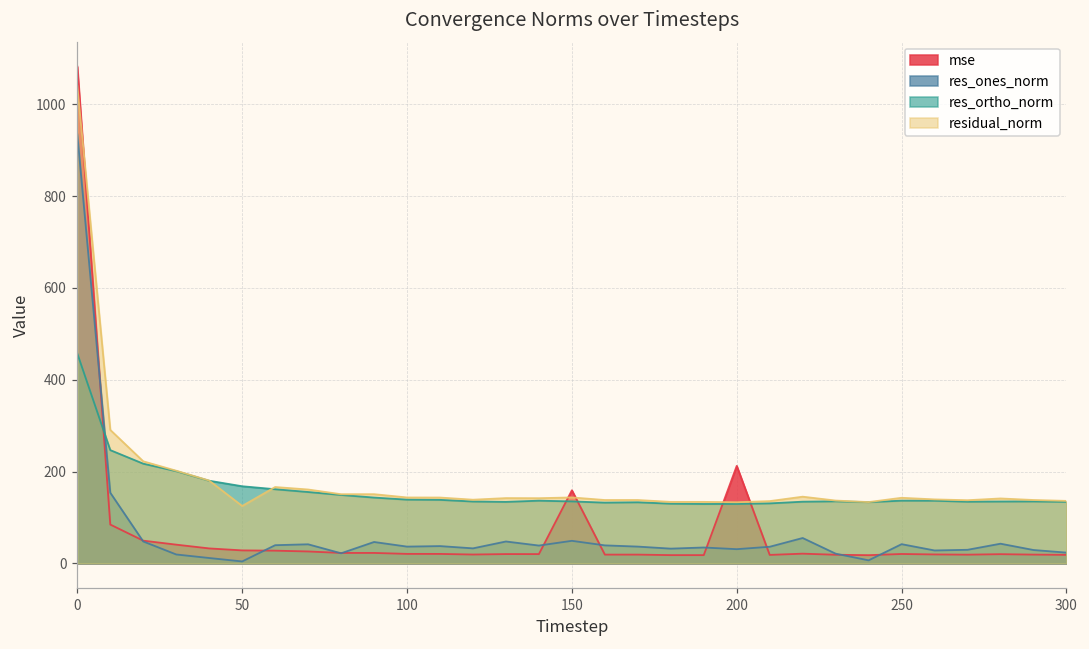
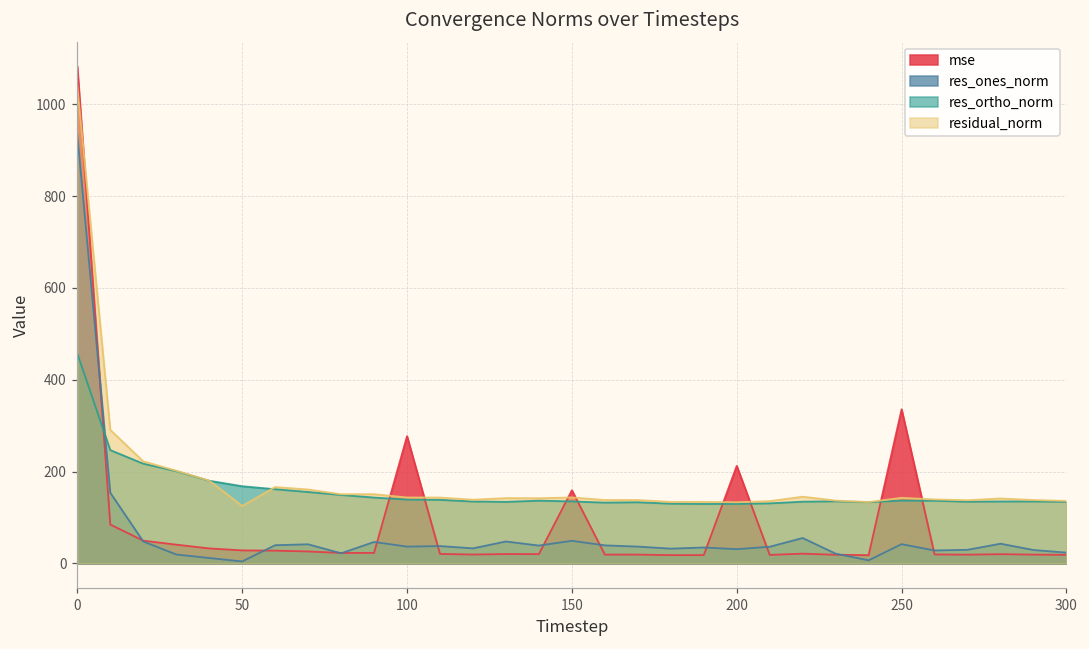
mse, 100: 20 -> 280
mse, 250: 20 -> 340
